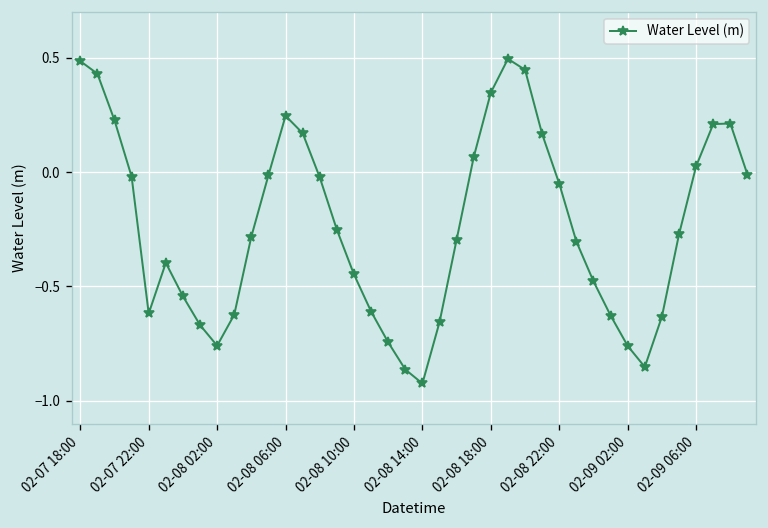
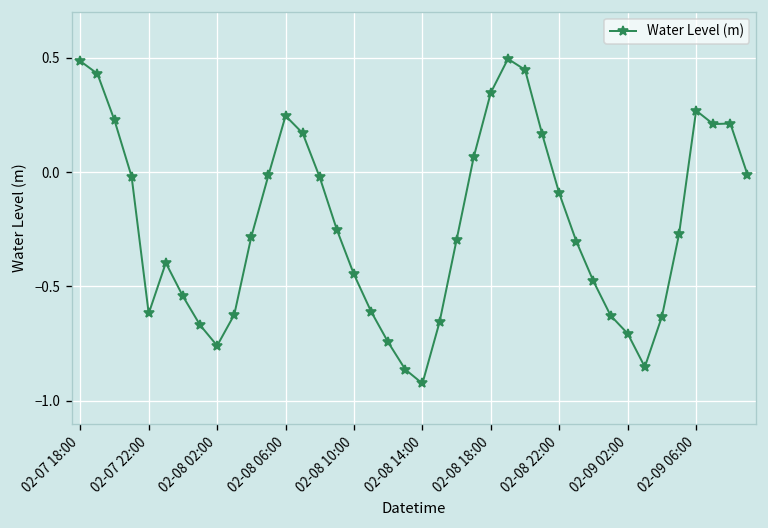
02-08 22:00: -0.05 -> -0.09
02-09 02:00: -0.76 -> -0.71
02-09 06:00: 0.03 -> 0.27
